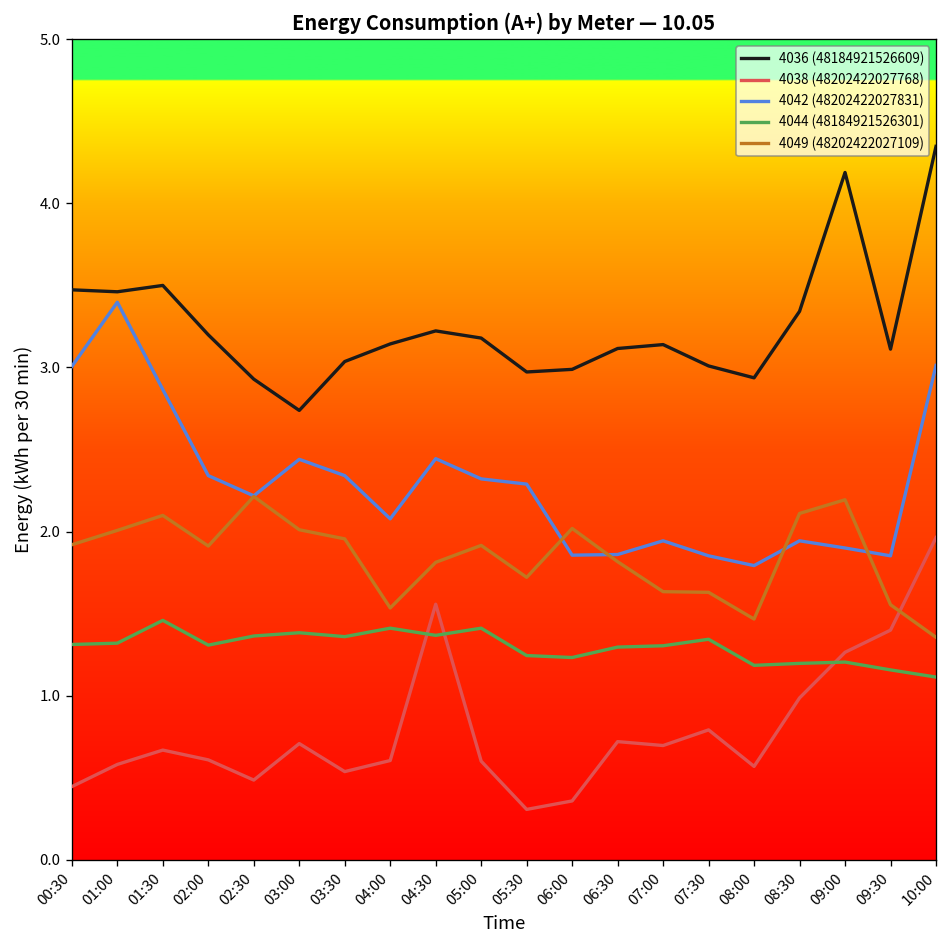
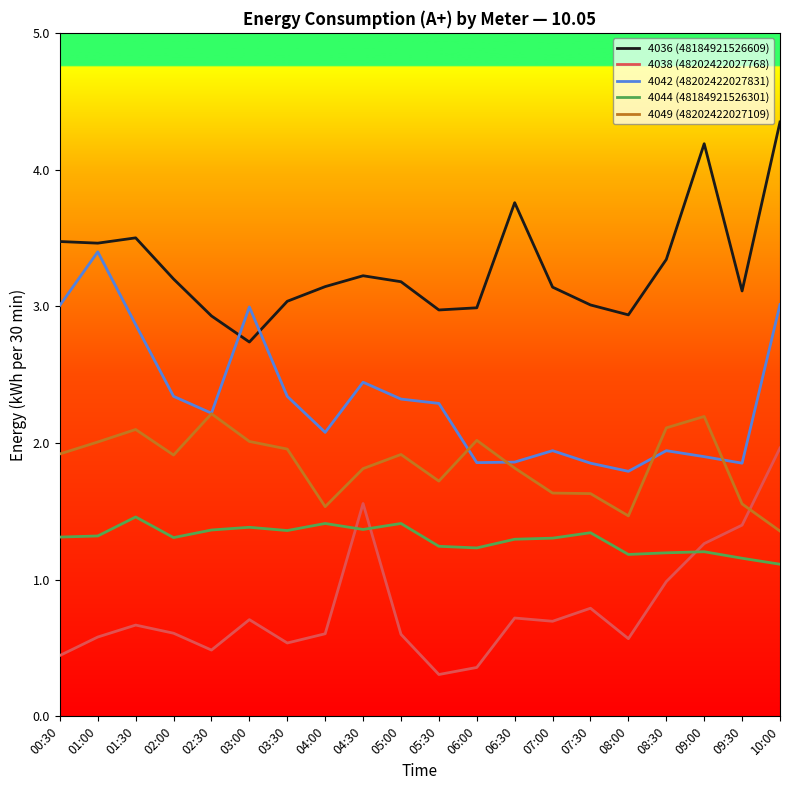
4042 (48202422027831), 03:00: 2.46 -> 3.01
4036 (48184921526609), 06:30: 3.14 -> 3.78
